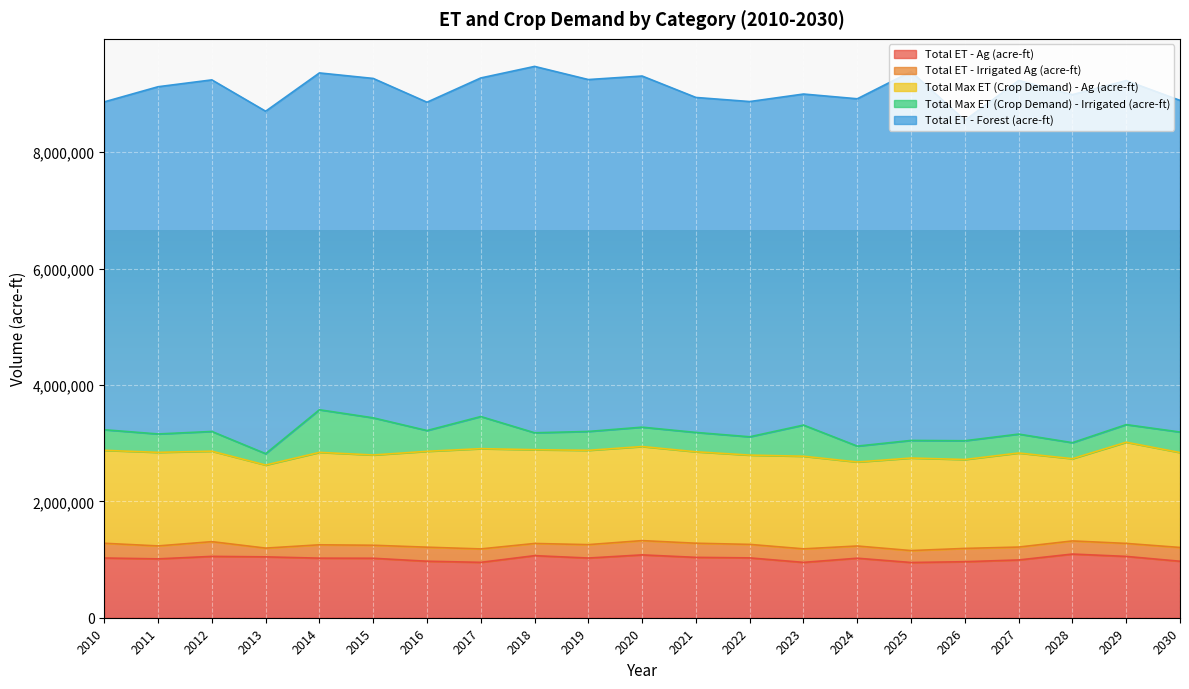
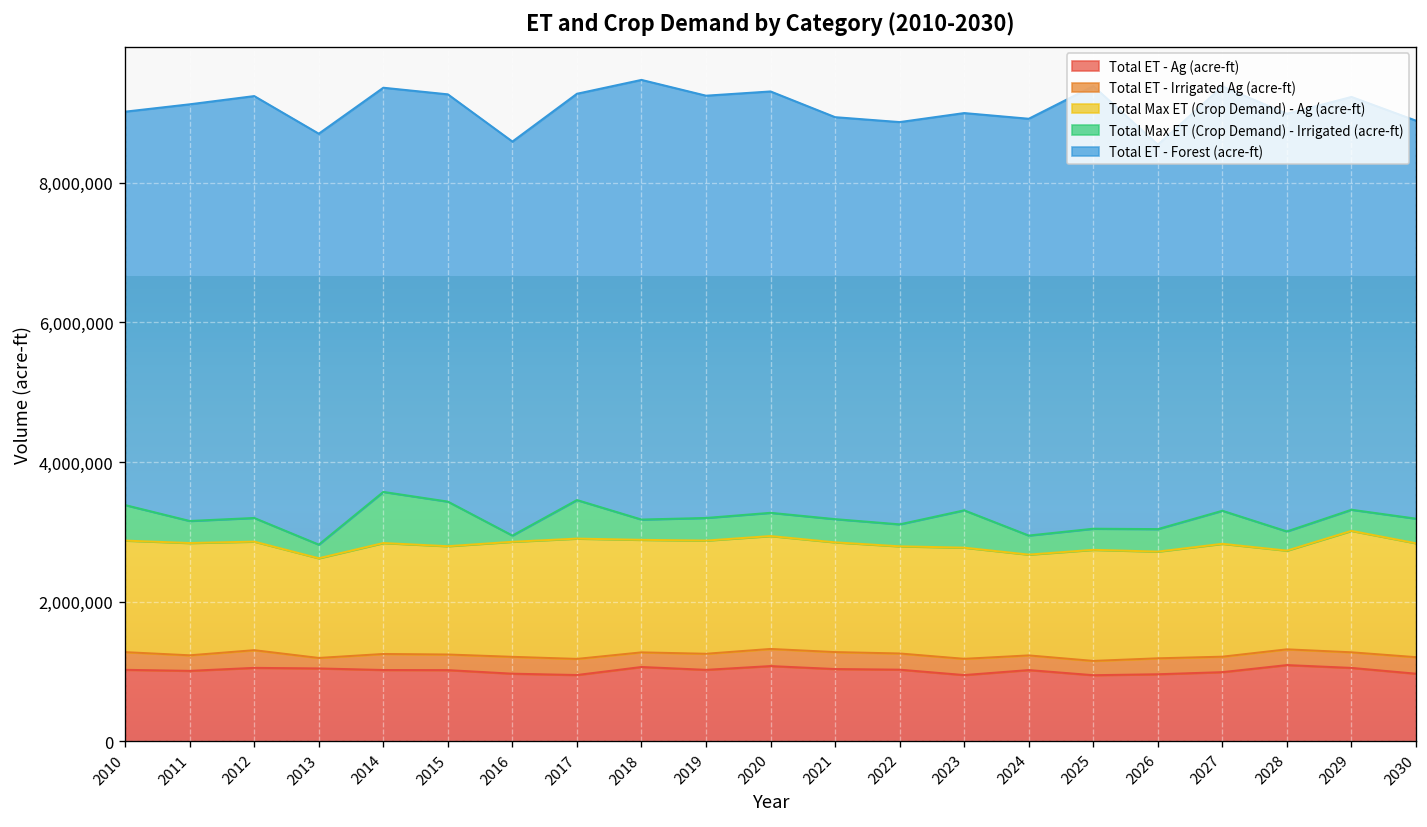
Total Max ET (Crop Demand) - Irrigated (acre-ft), 2010: 400,000 -> 500,000
Total Max ET (Crop Demand) - Irrigated (acre-ft), 2016: 400,000 -> 100,000
Total Max ET (Crop Demand) - Irrigated (acre-ft), 2027: 300,000 -> 500,000
